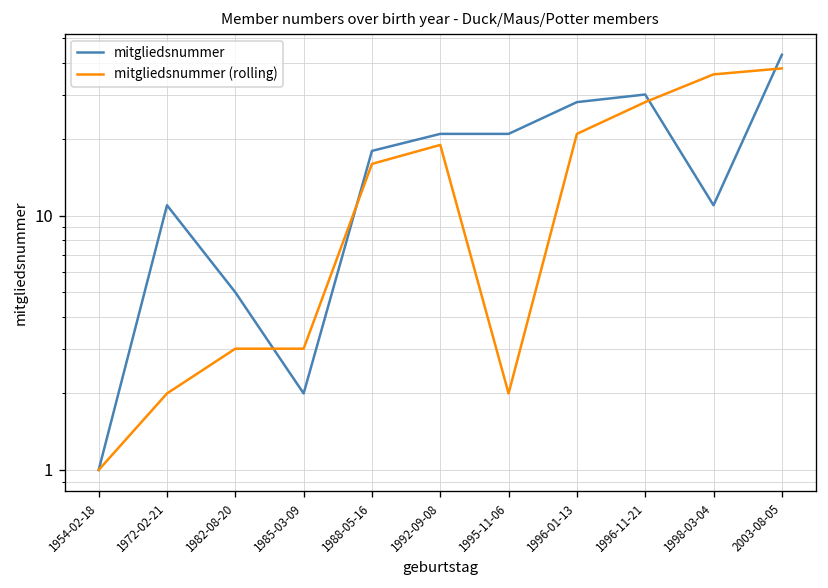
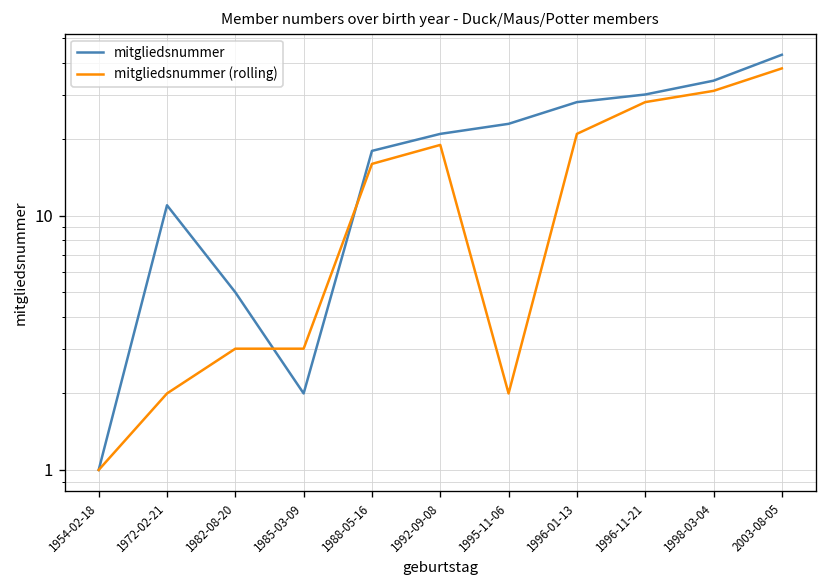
mitgliedsnummer, 1995-11-06: 21 -> 23
mitgliedsnummer, 1998-03-04: 11 -> 34
mitgliedsnummer (rolling), 1998-03-04: 36 -> 31
